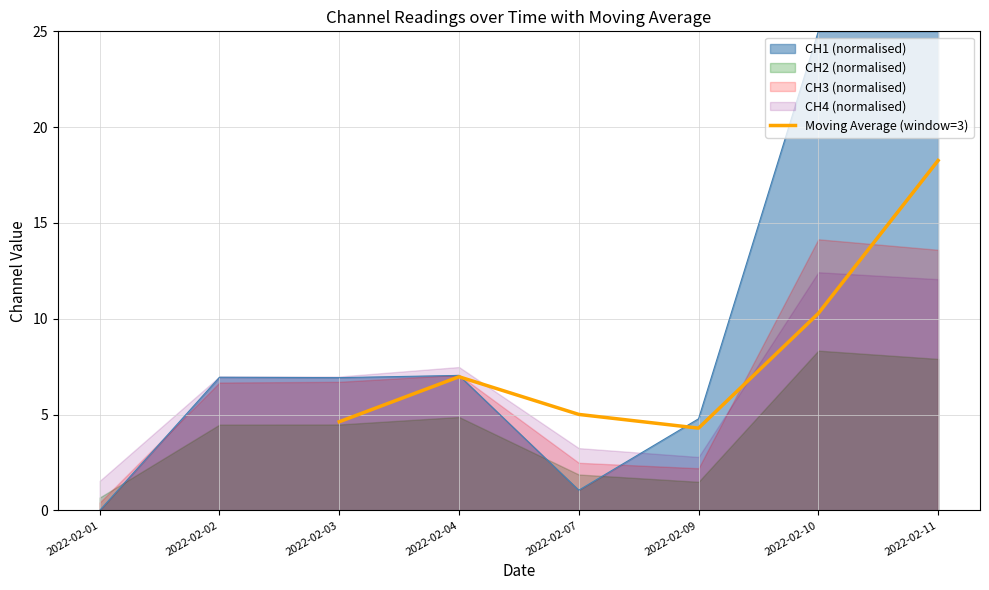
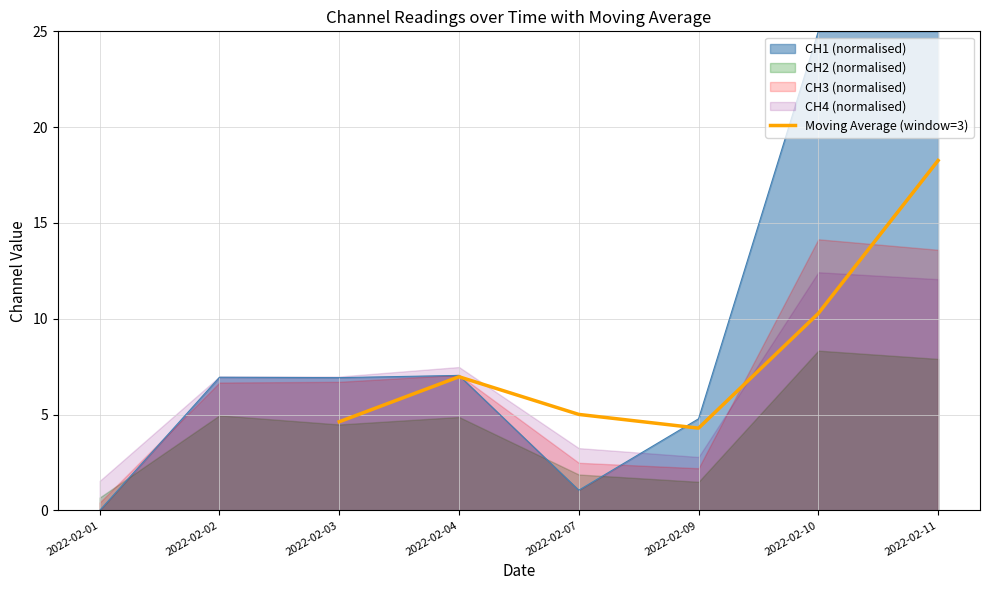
CH2 (normalised), 2022-02-02: 4.5 -> 5.0
